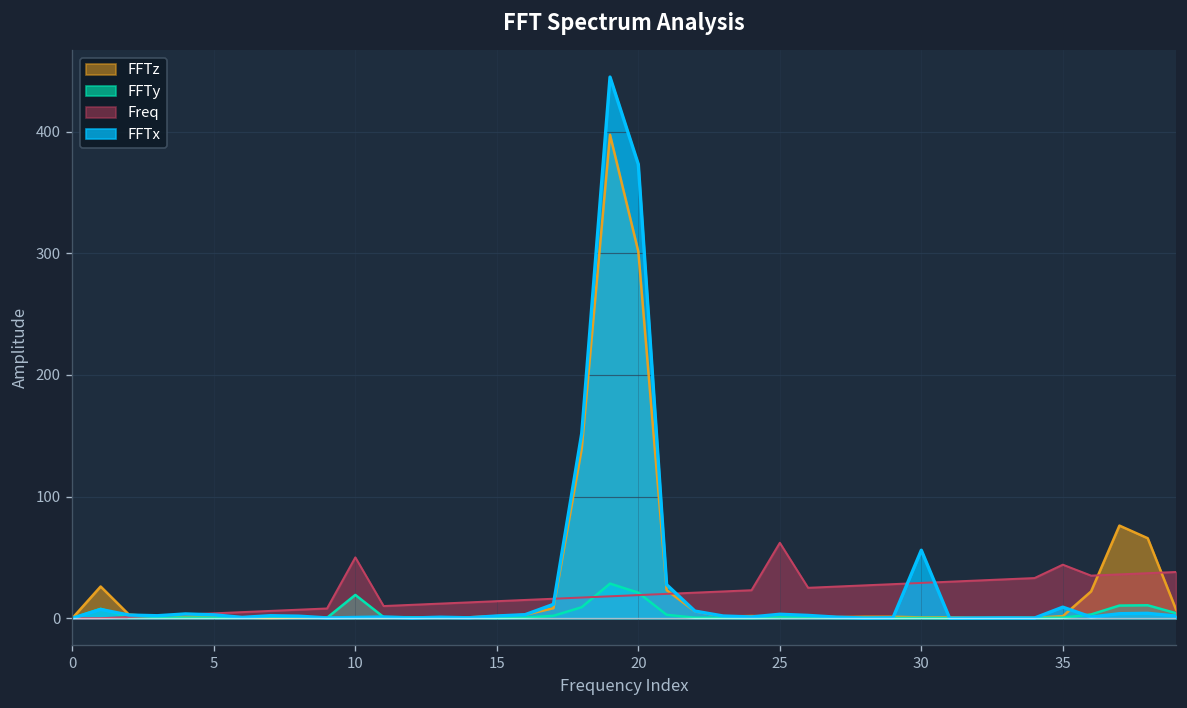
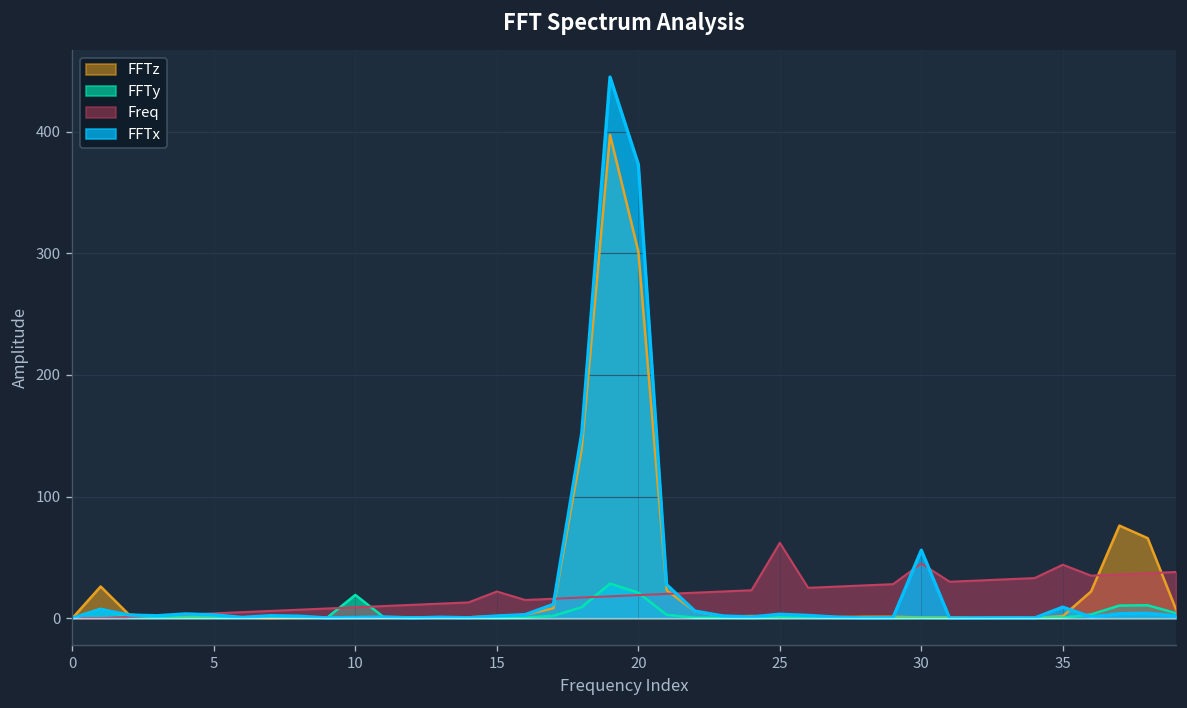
Freq, 10: 50 -> 9
Freq, 15: 14 -> 22
Freq, 30: 29 -> 45
